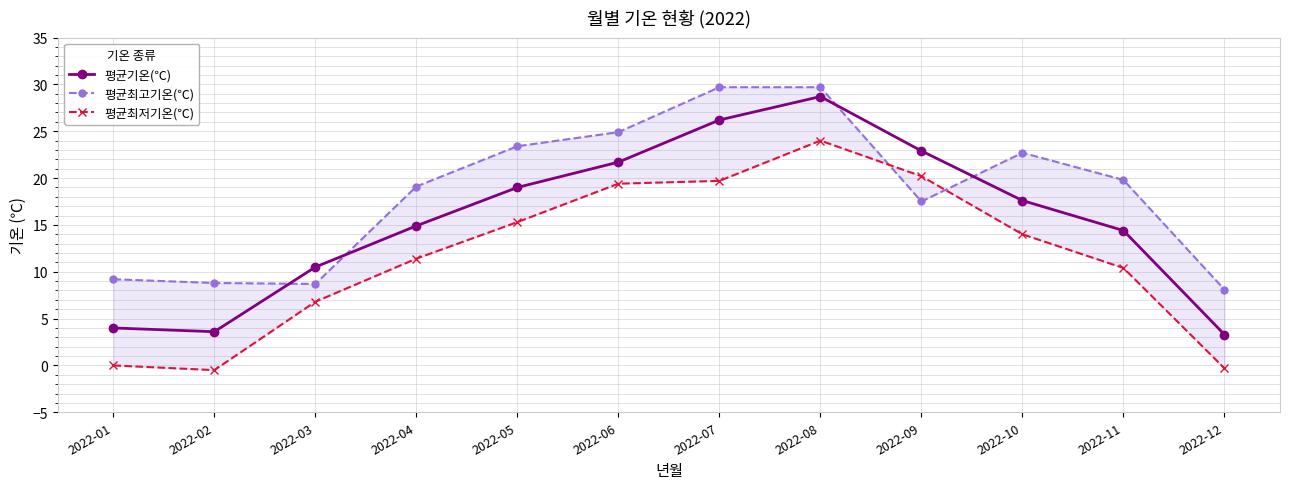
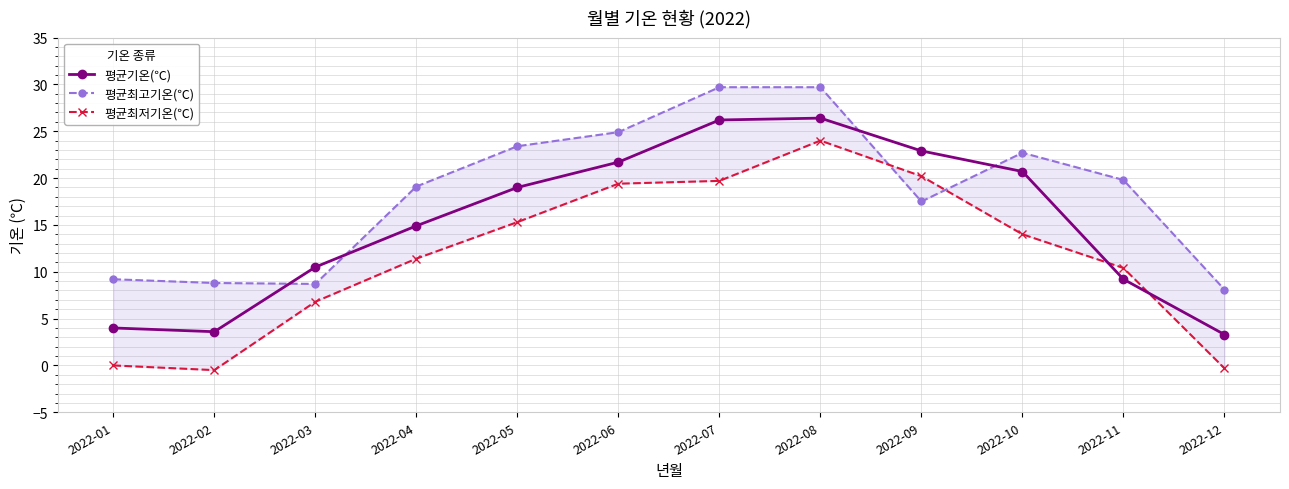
평균기온(℃), 2022-08: 29 -> 26
평균기온(℃), 2022-10: 18 -> 21
평균기온(℃), 2022-11: 14 -> 9
